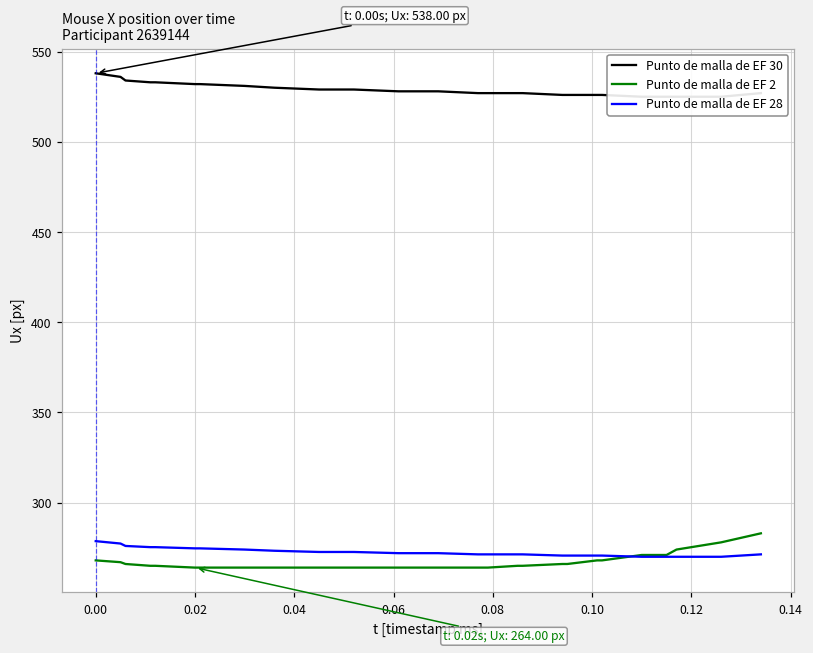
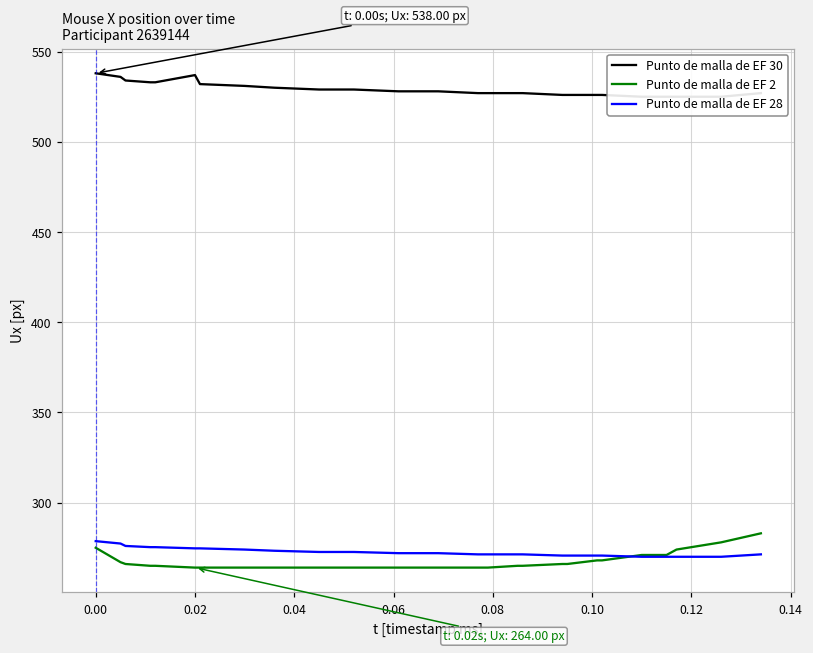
Punto de malla de EF 2, 0.00: 268 -> 275
Punto de malla de EF 30, 0.02: 532 -> 537
